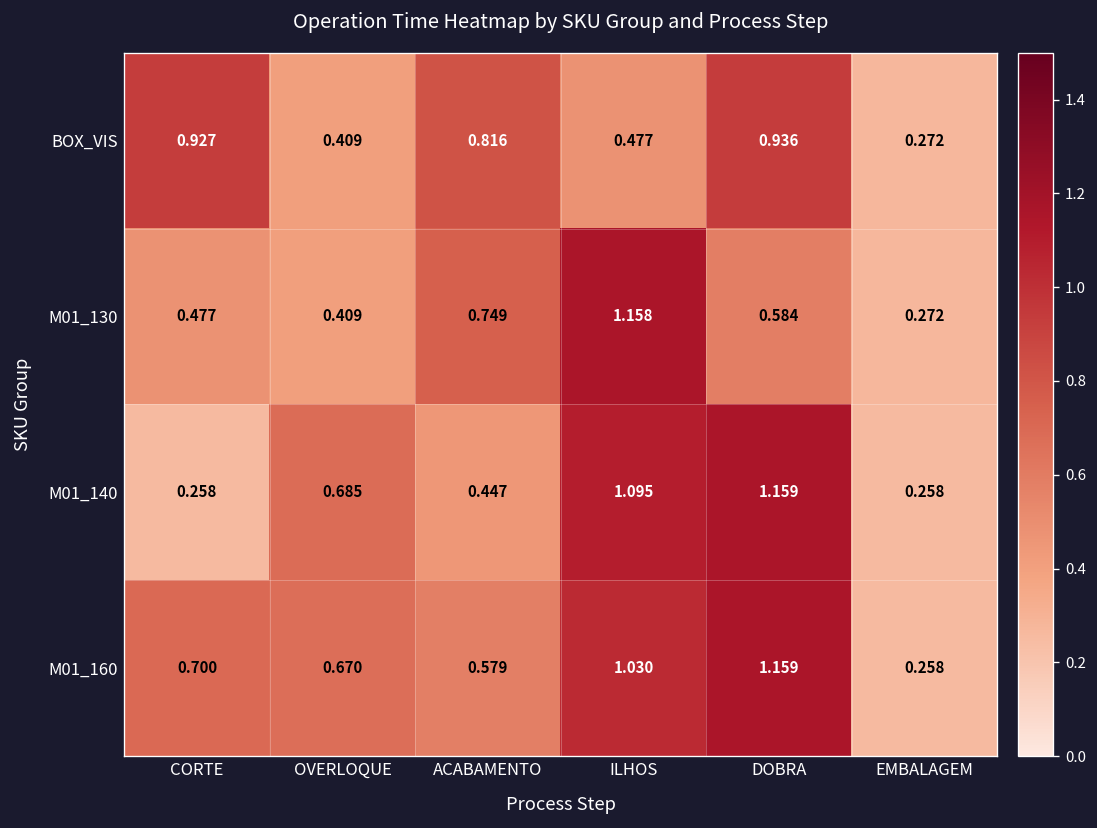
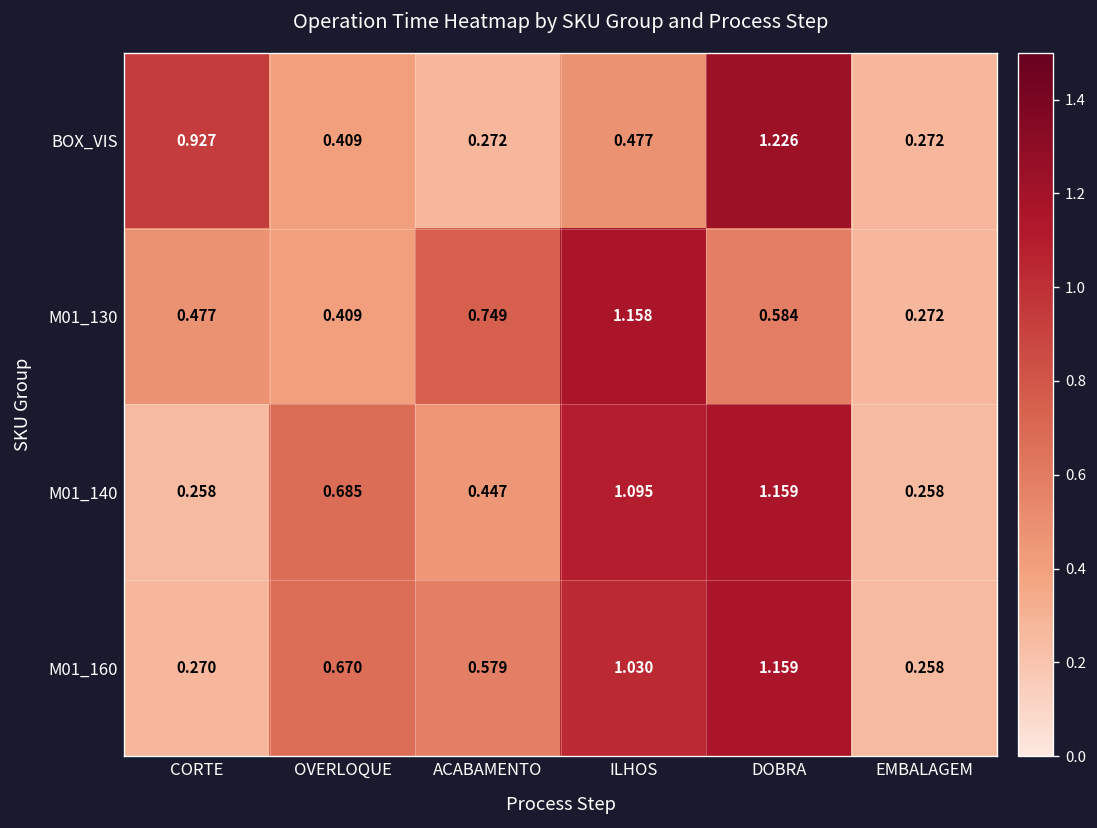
BOX_VIS, ACABAMENTO: 0.816 -> 0.272
BOX_VIS, DOBRA: 0.936 -> 1.226
M01_160, CORTE: 0.700 -> 0.270
